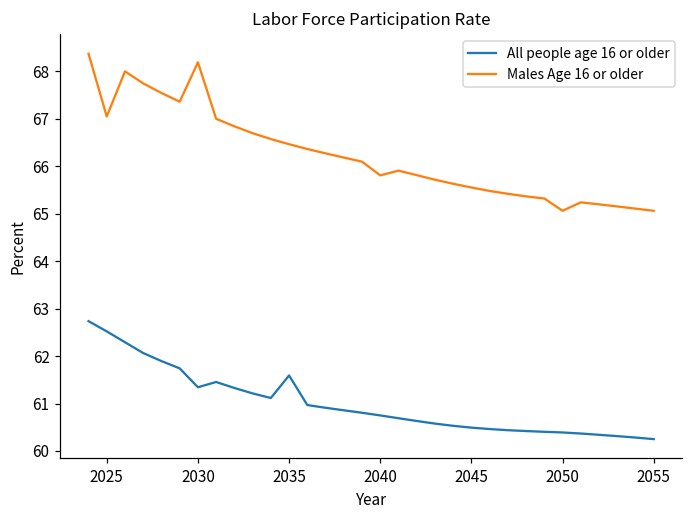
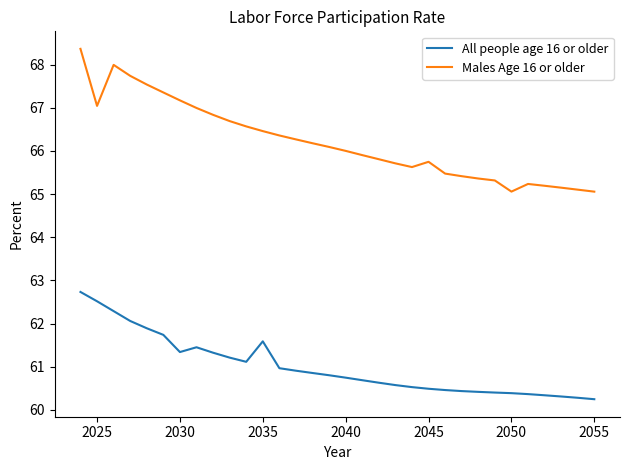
Males Age 16 or older, 2030: 68.2 -> 67.2
Males Age 16 or older, 2040: 65.8 -> 66.0
Males Age 16 or older, 2045: 65.5 -> 65.7
